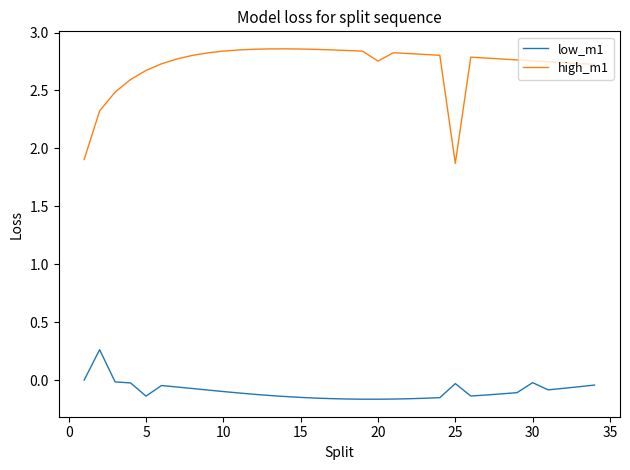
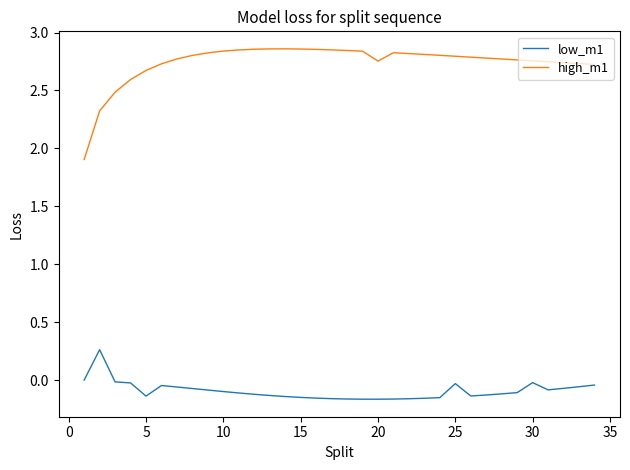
high_m1, 25: 1.87 -> 2.80
